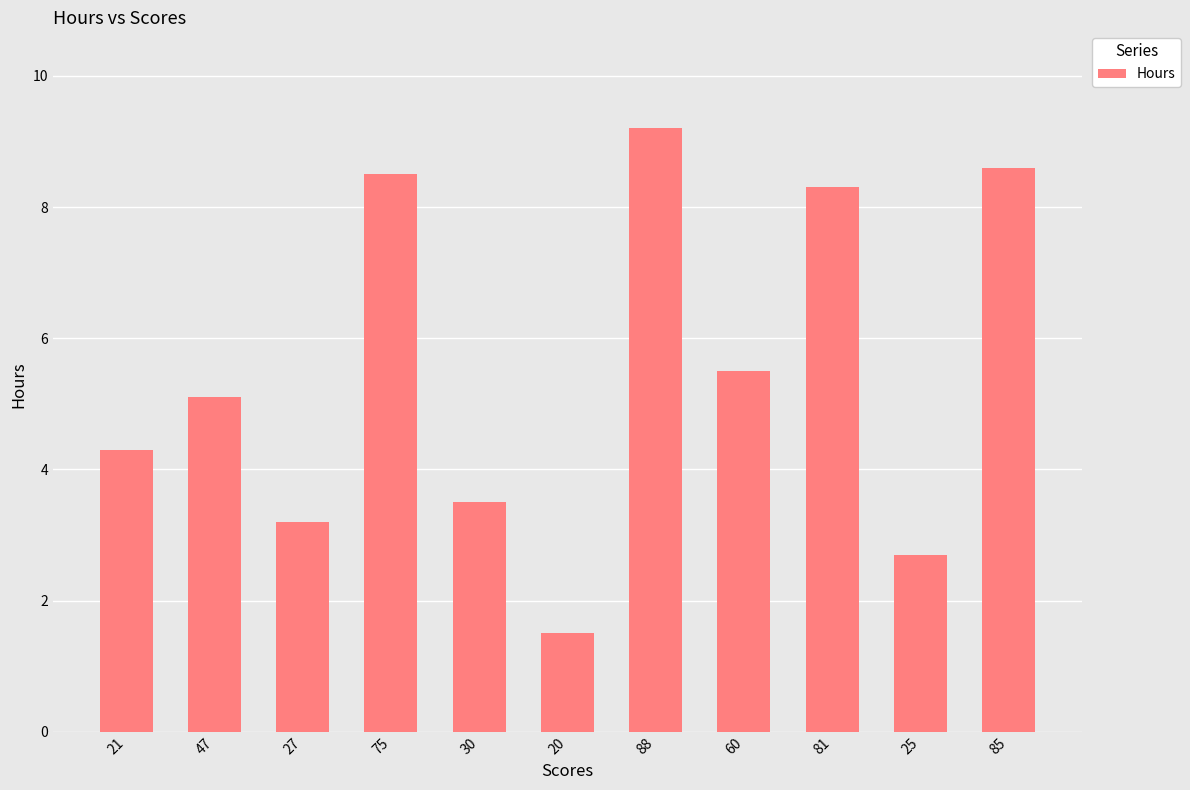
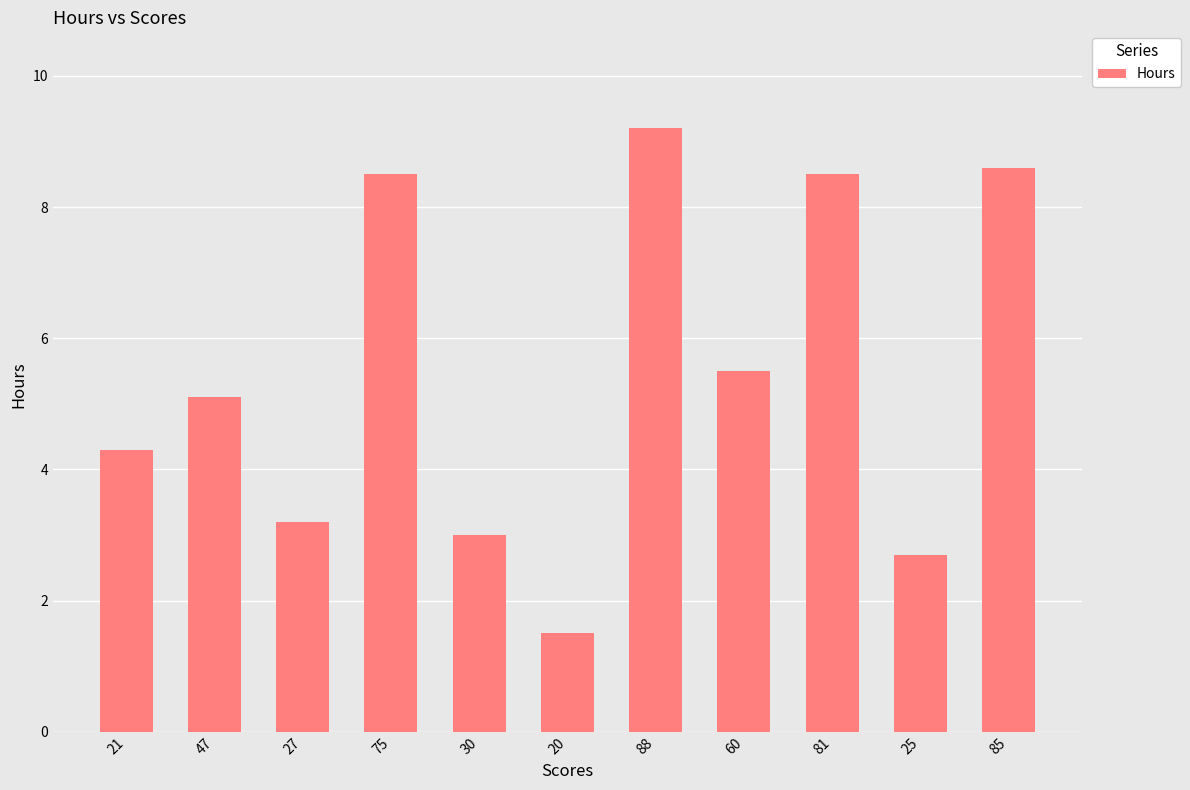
30: 3.5 -> 3.0
81: 8.3 -> 8.5
